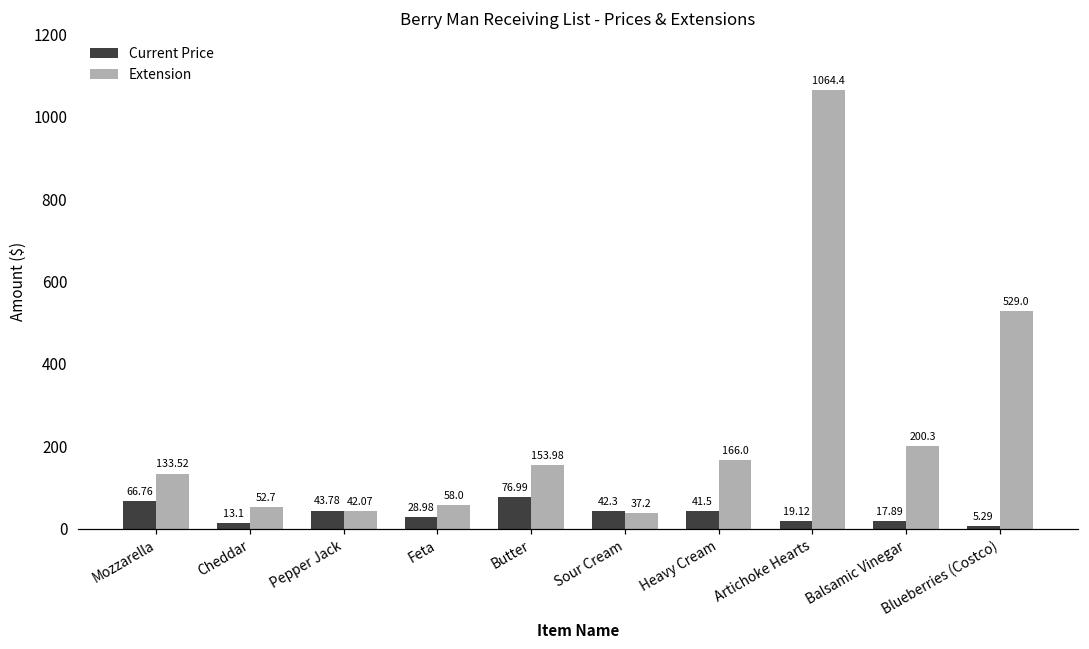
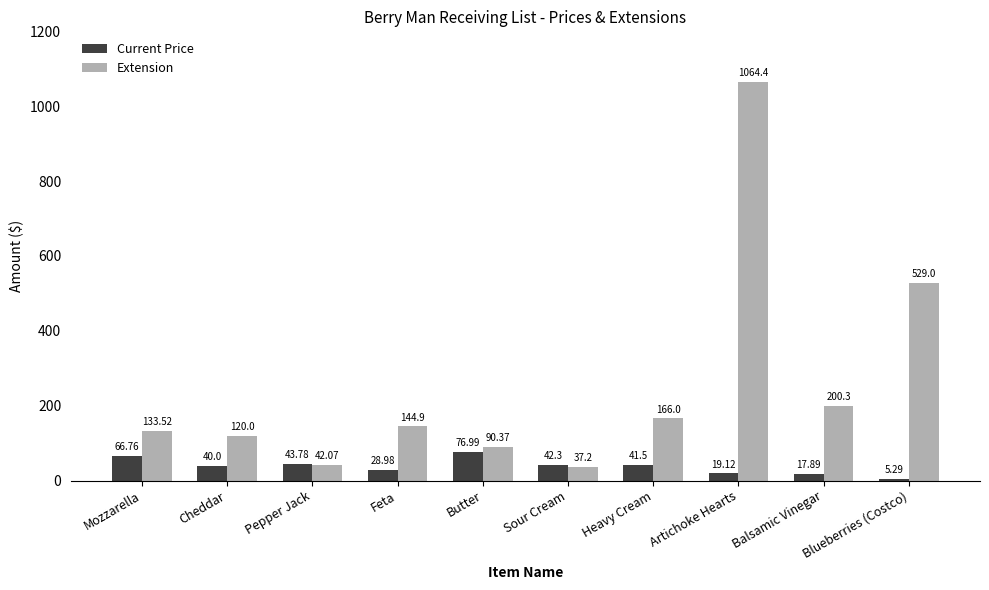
Current Price, Cheddar: 13.1 -> 40.0
Extension, Cheddar: 52.7 -> 120.0
Extension, Feta: 58.0 -> 144.9
Extension, Butter: 153.98 -> 90.37
